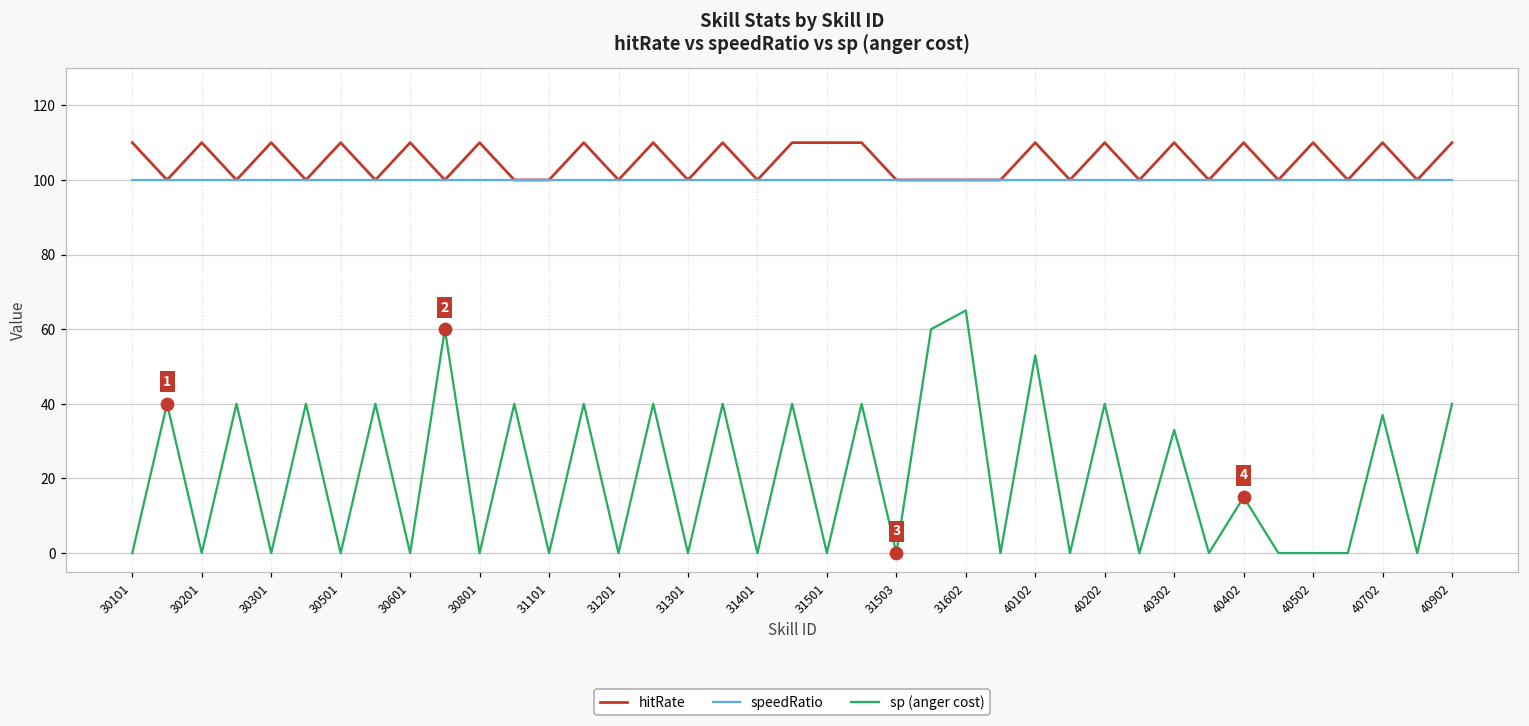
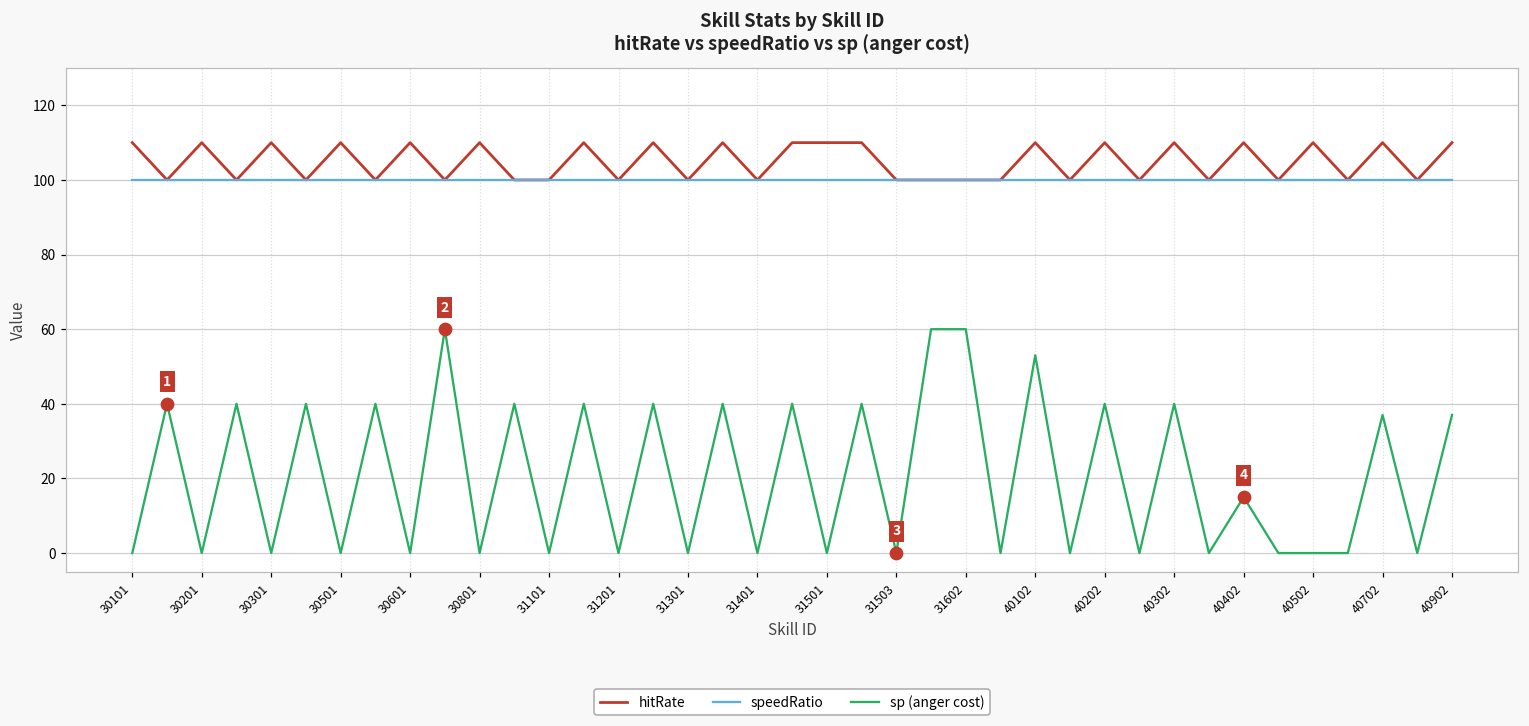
sp (anger cost), 31602: 65 -> 60
sp (anger cost), 40302: 33 -> 40
sp (anger cost), 40902: 40 -> 37
